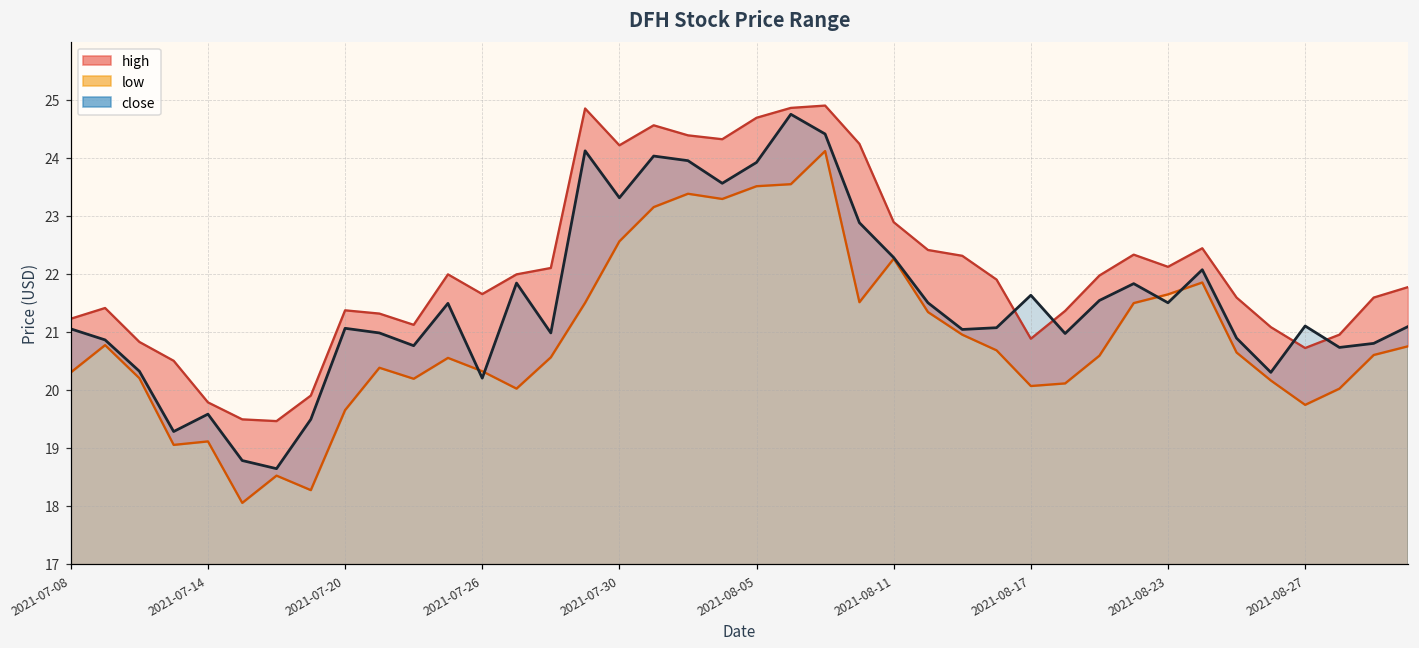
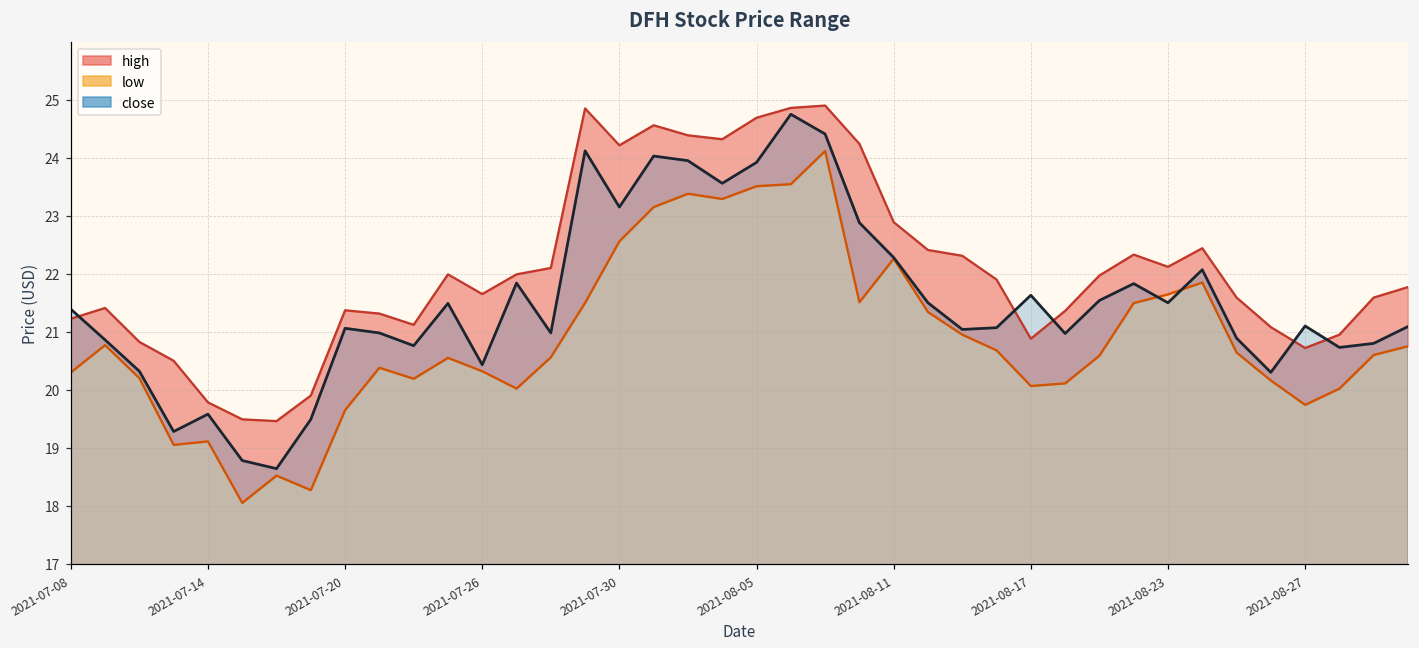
close, 2021-07-08: 21.1 -> 21.4
close, 2021-07-26: 20.2 -> 20.4
close, 2021-07-30: 23.3 -> 23.2
